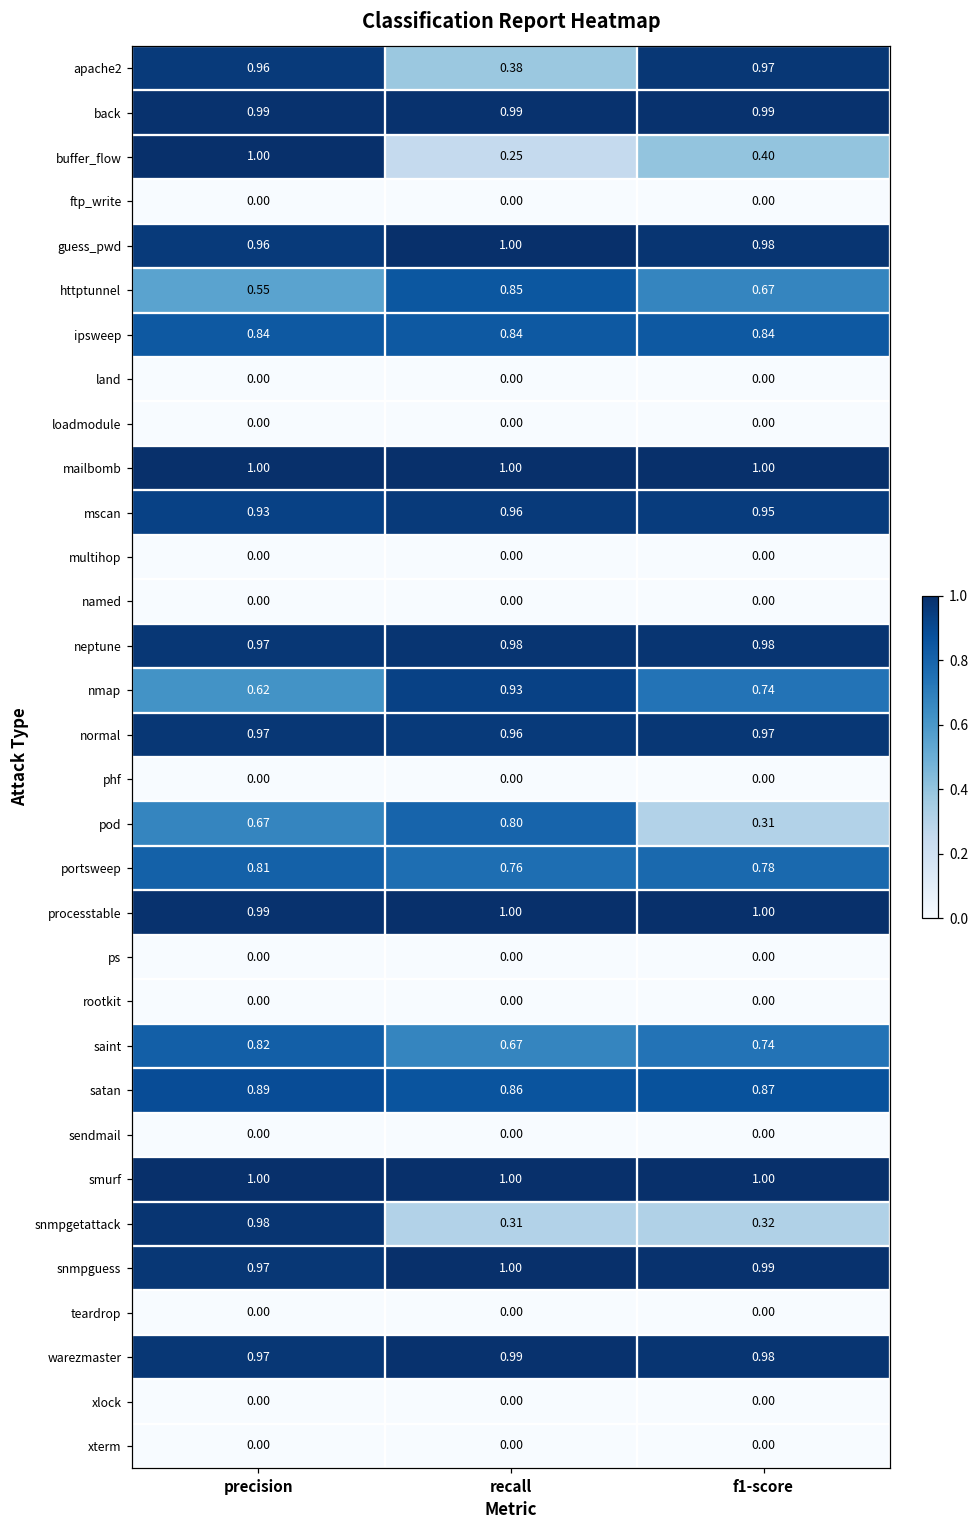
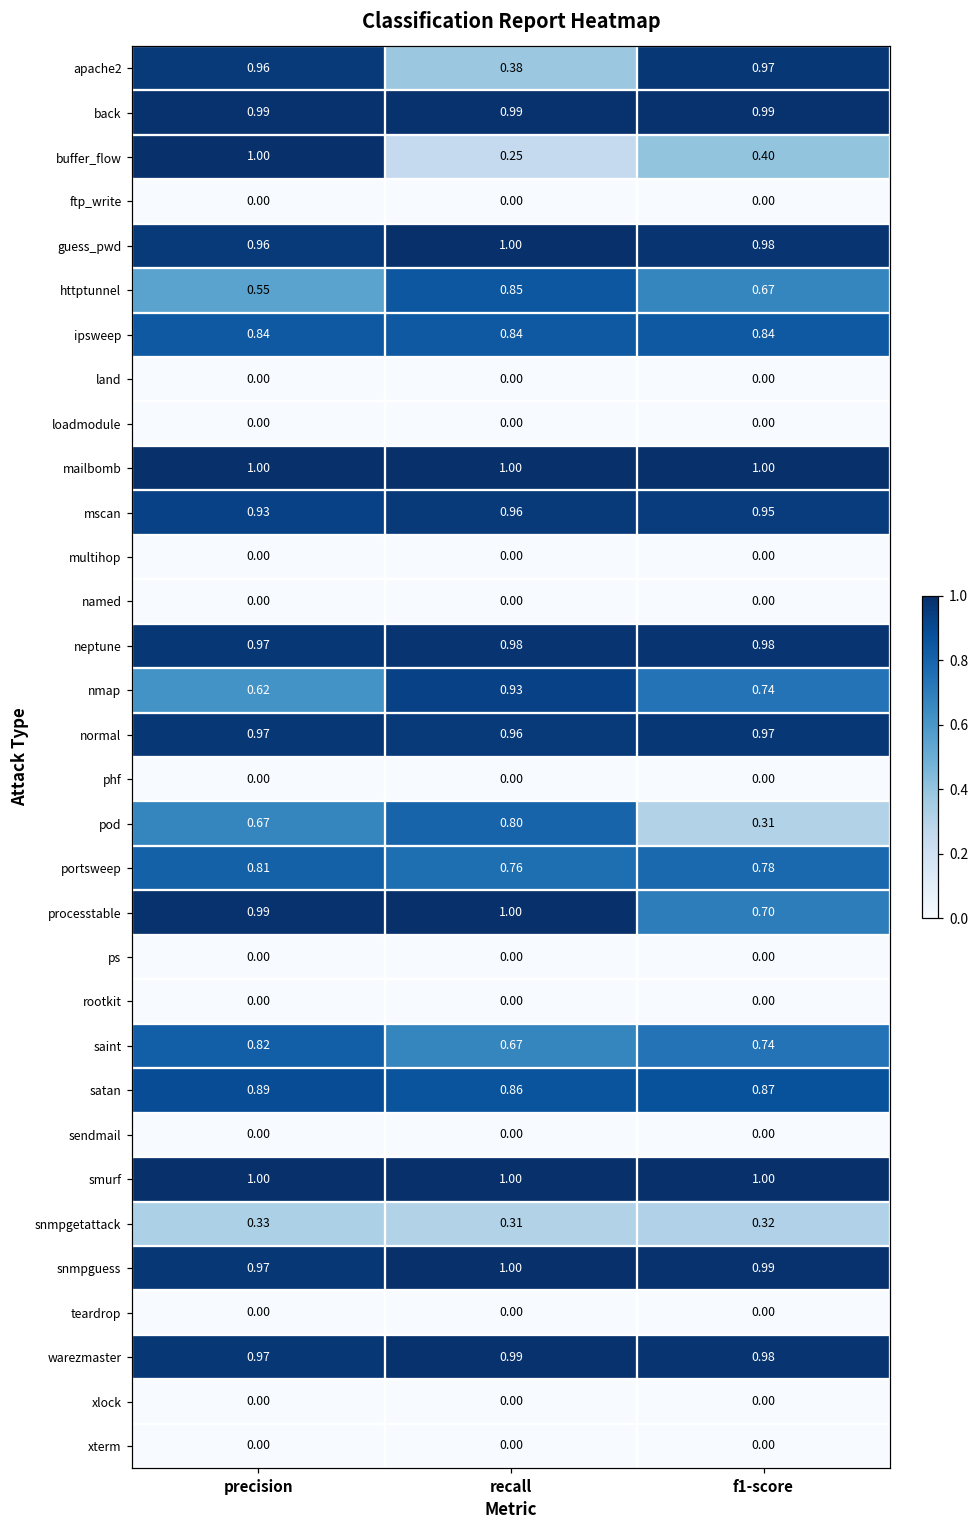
processtable, f1-score: 1.00 -> 0.70
snmpgetattack, precision: 0.98 -> 0.33
